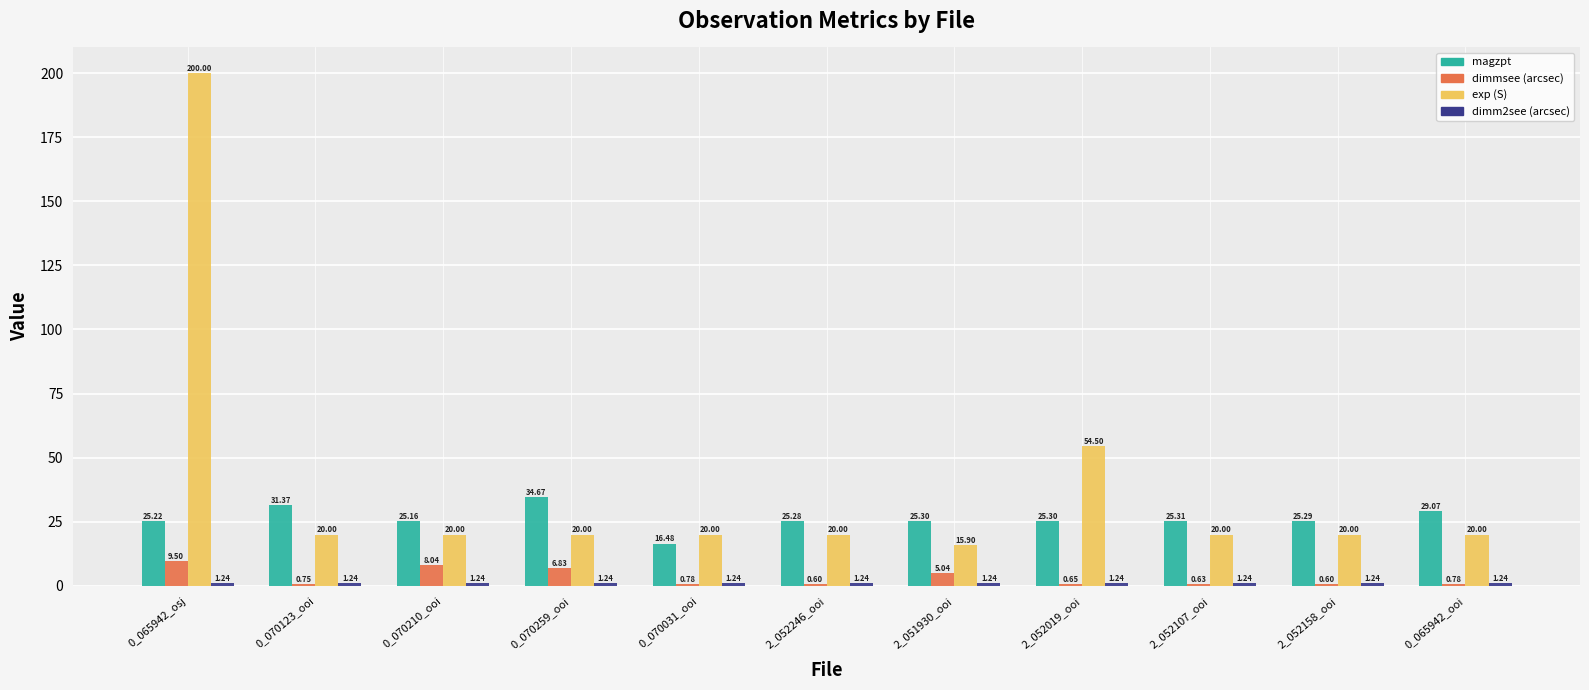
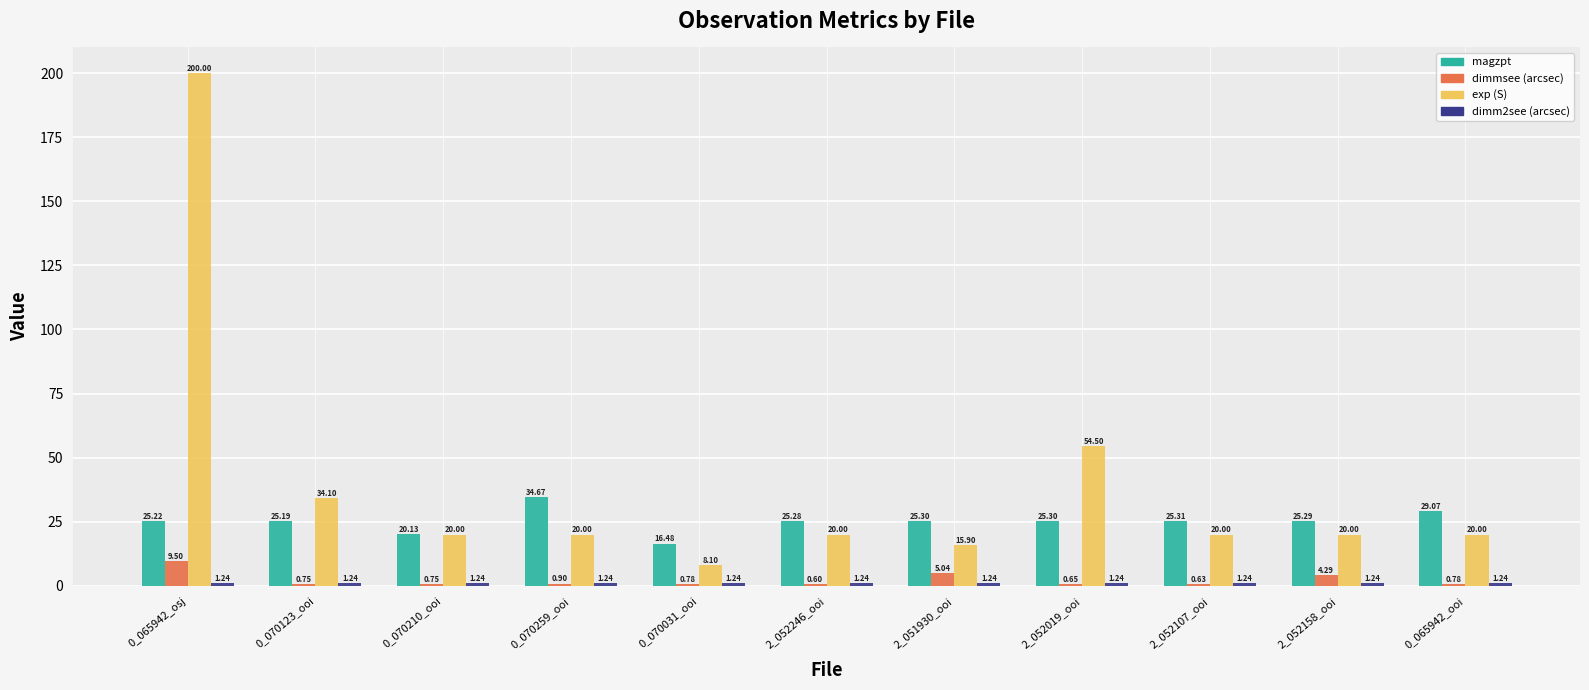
magzpt, 0_070123_ooi: 31.37 -> 25.19
exp (S), 0_070123_ooi: 20.00 -> 34.10
magzpt, 0_070210_ooi: 25.16 -> 20.13
dimmsee (arcsec), 0_070210_ooi: 8.04 -> 0.75
dimmsee (arcsec), 0_070259_ooi: 6.83 -> 0.90
exp (S), 0_070031_ooi: 20.00 -> 8.10
dimmsee (arcsec), 2_052158_ooi: 0.60 -> 4.29
